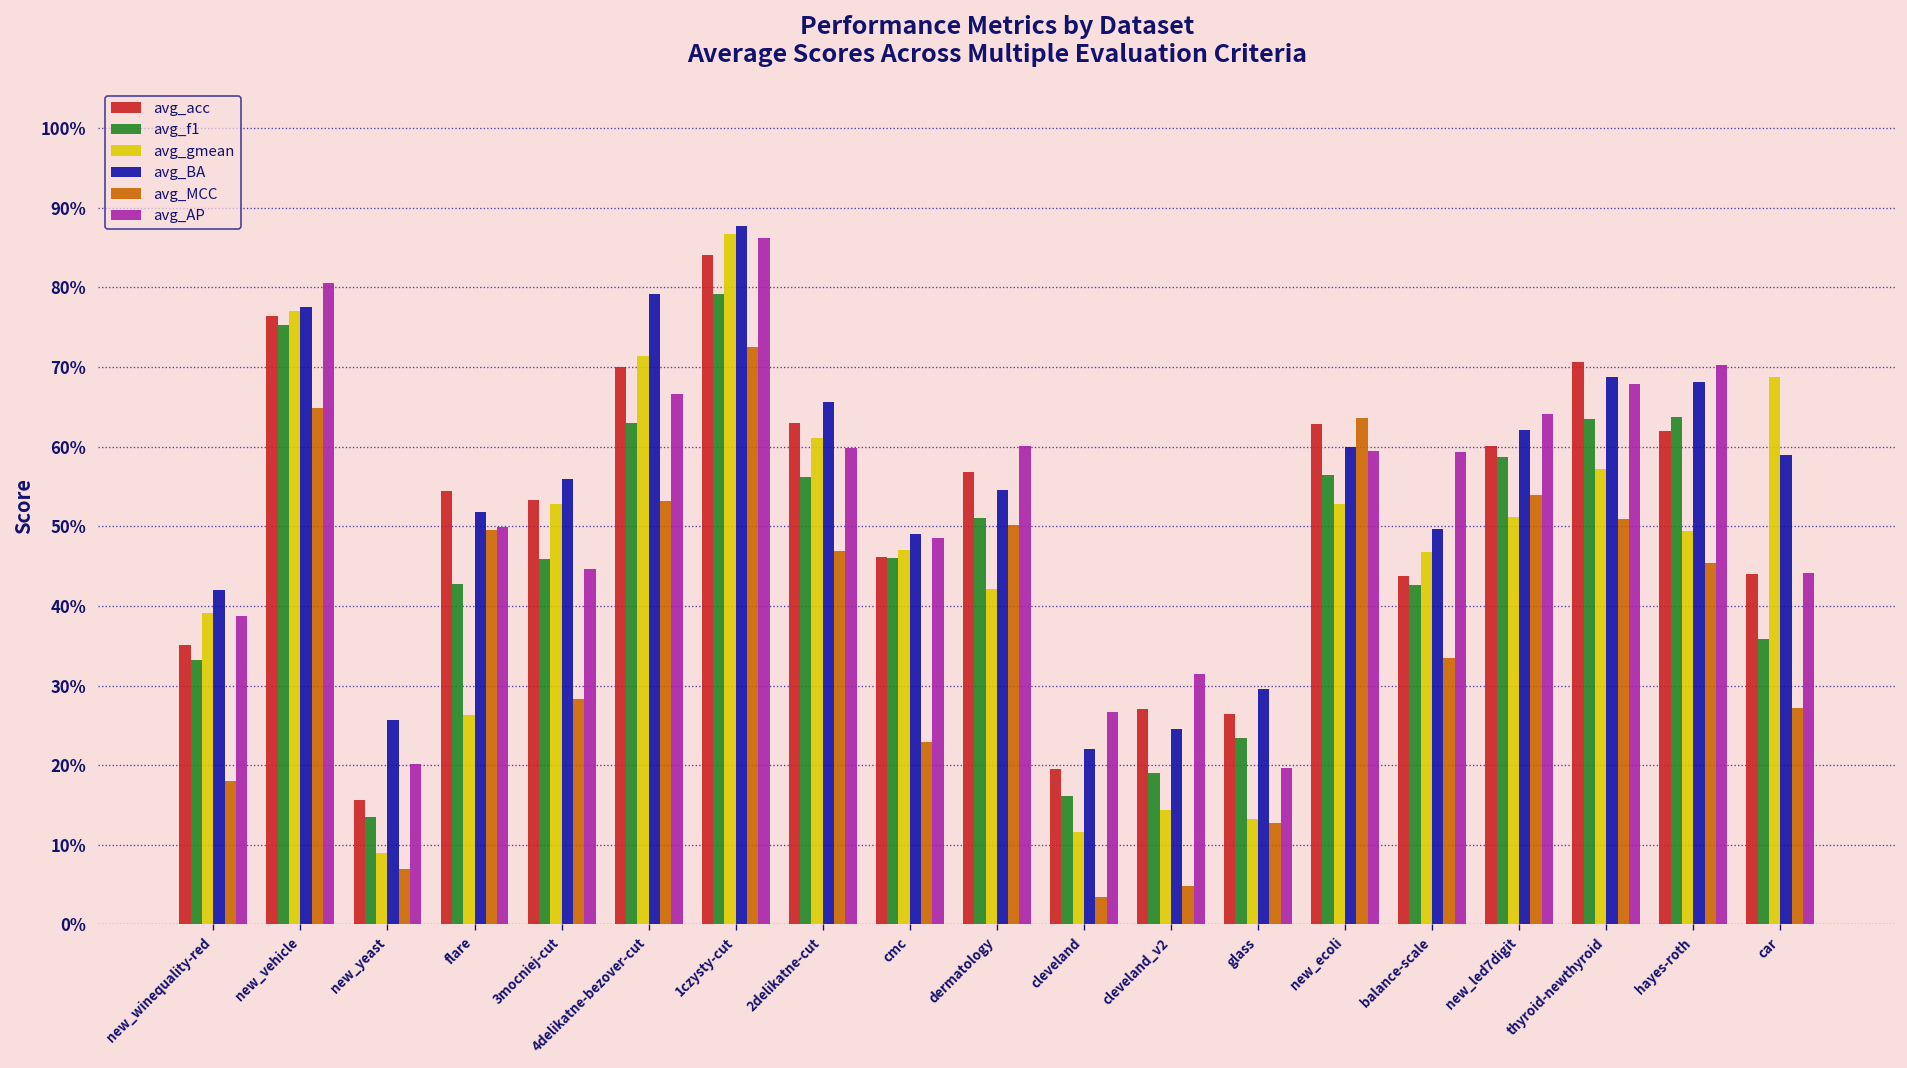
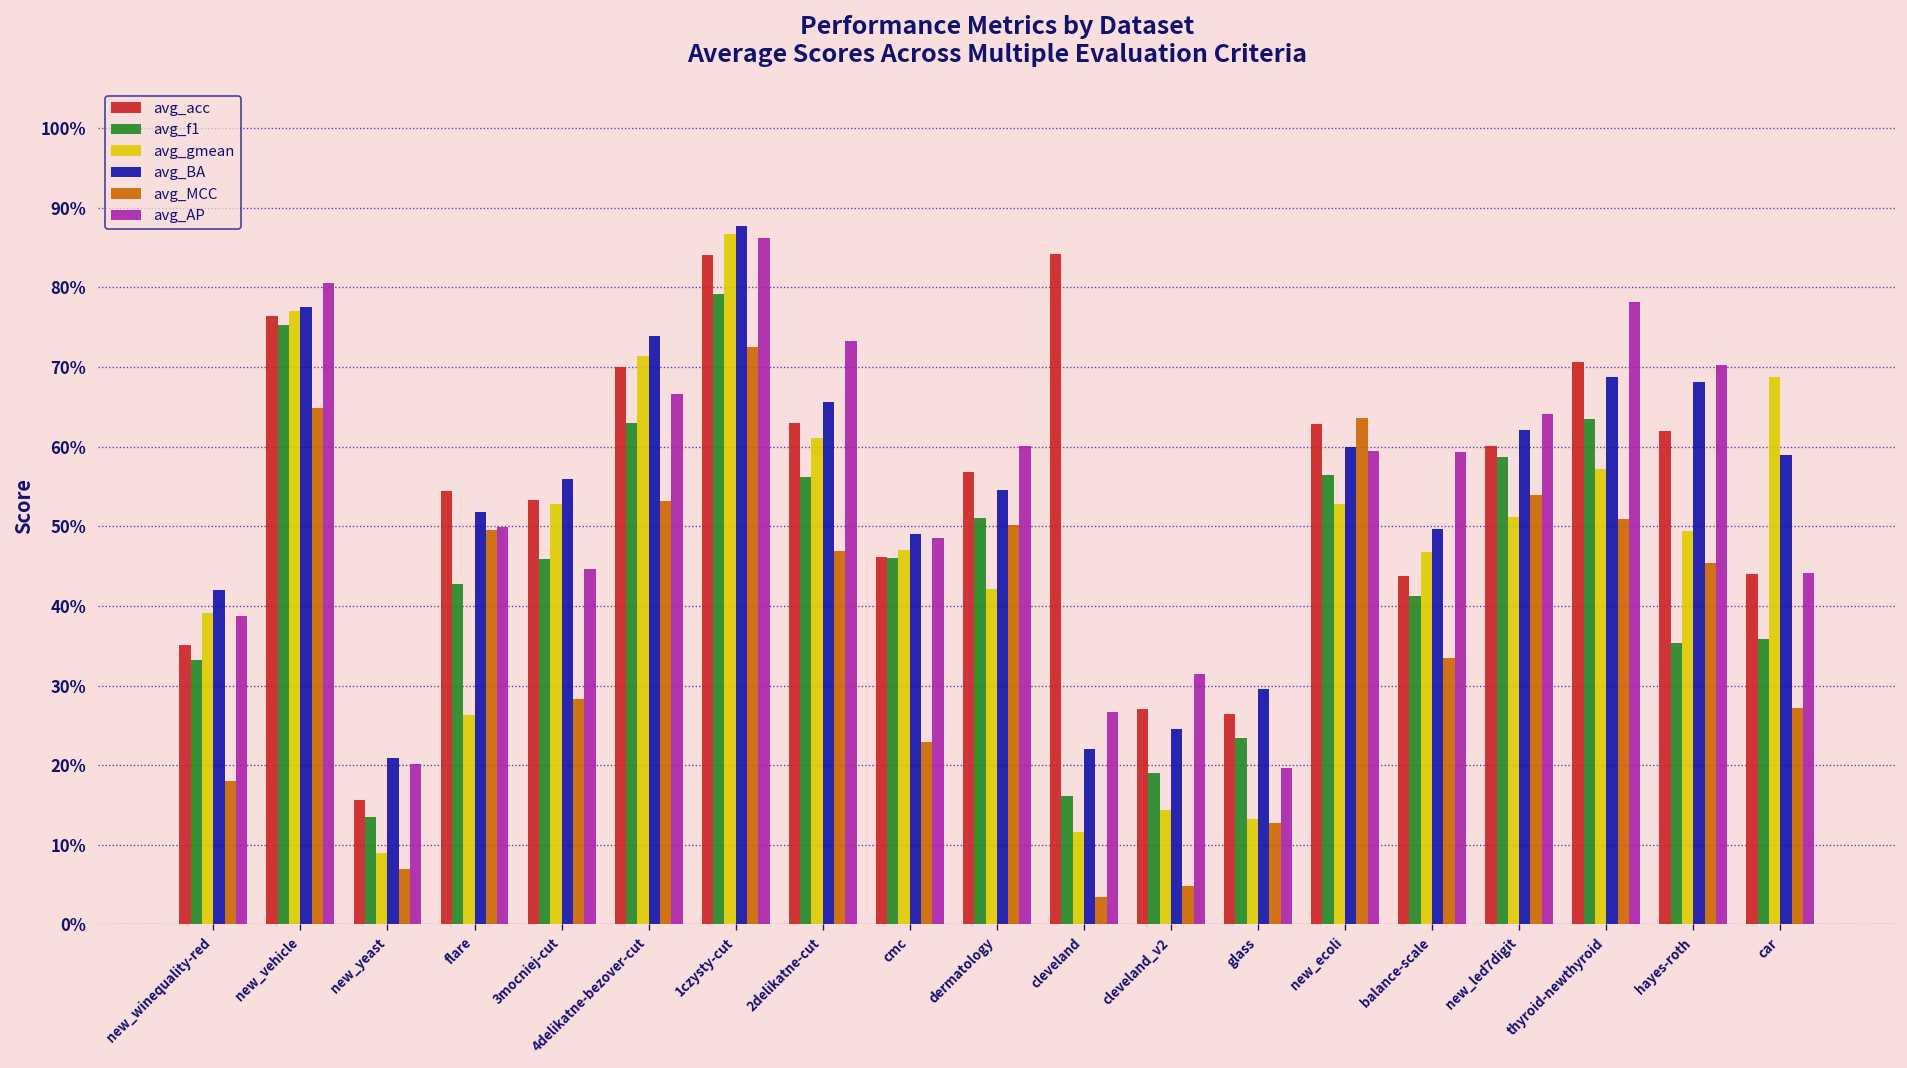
avg_BA, new_yeast: 26% -> 21%
avg_BA, 4delikatne-bezover-cut: 79% -> 74%
avg_AP, 2delikatne-cut: 60% -> 73%
avg_acc, cleveland: 20% -> 84%
avg_f1, balance-scale: 43% -> 41%
avg_AP, thyroid-newthyroid: 68% -> 78%
avg_f1, hayes-roth: 64% -> 35%
